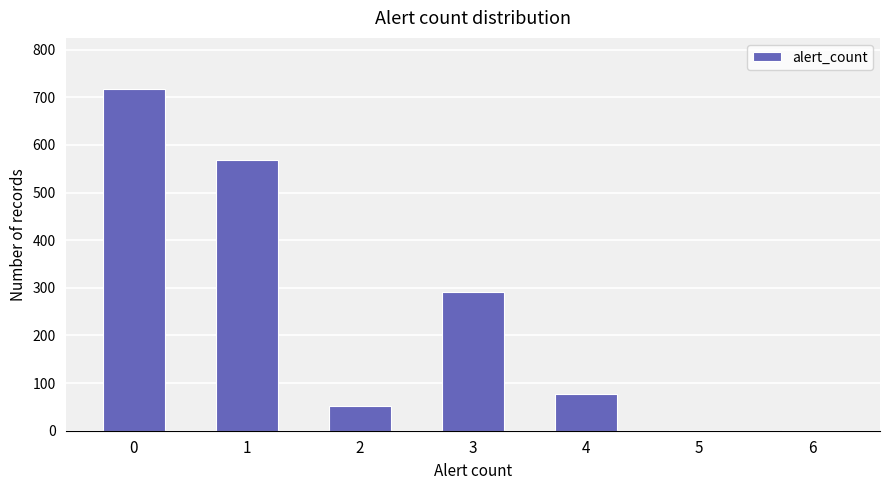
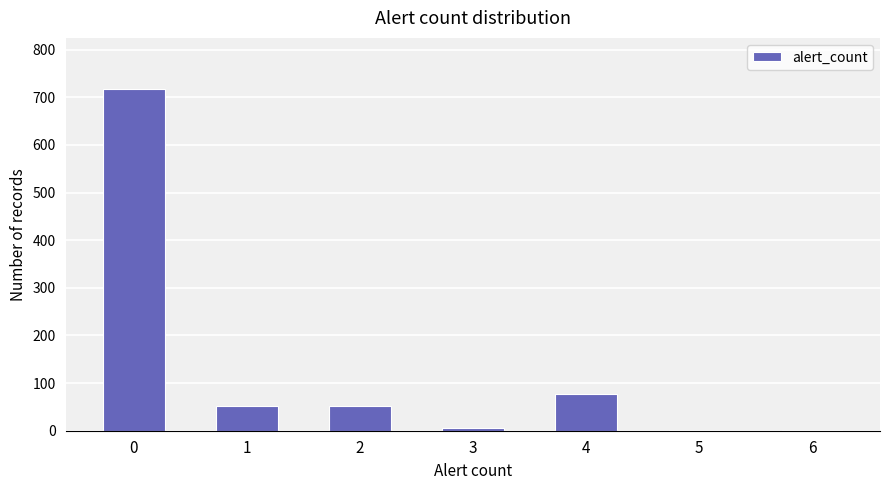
1: 570 -> 50
3: 290 -> 10
